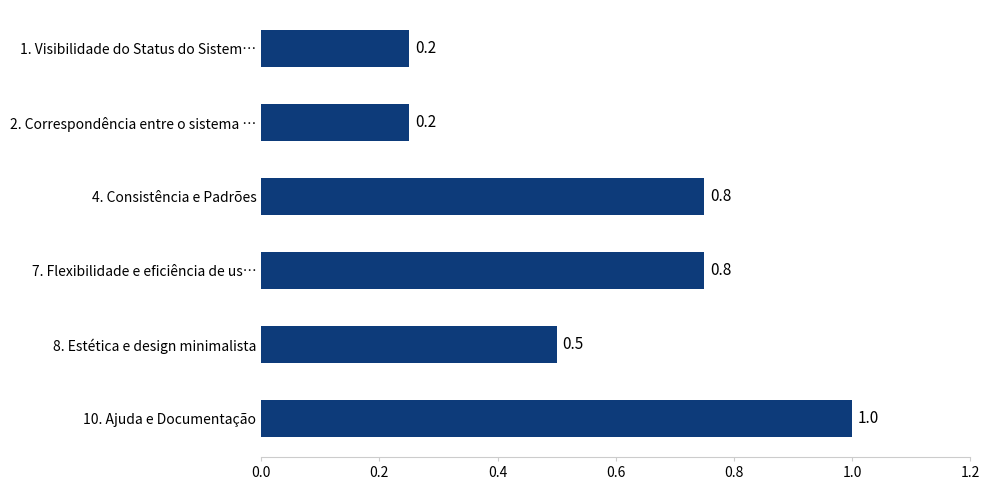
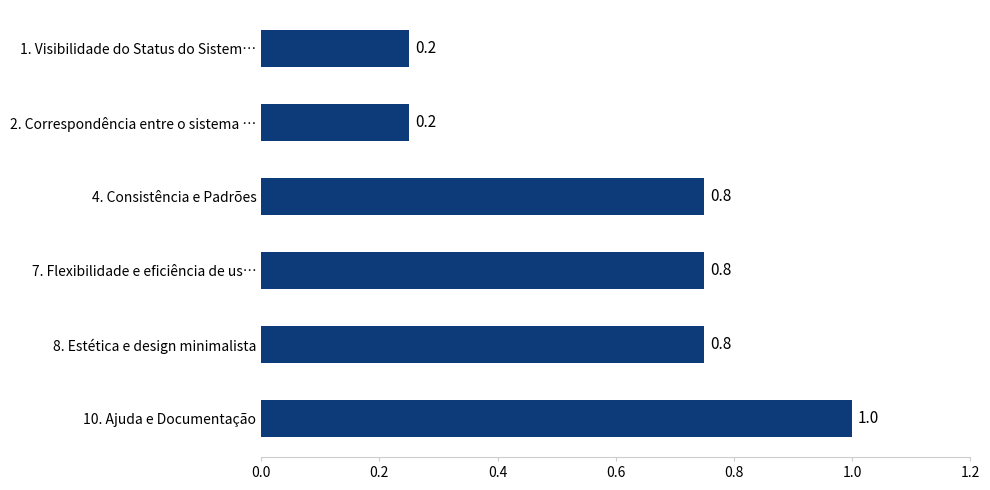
8. Estética e design minimalista: 0.5 -> 0.8
